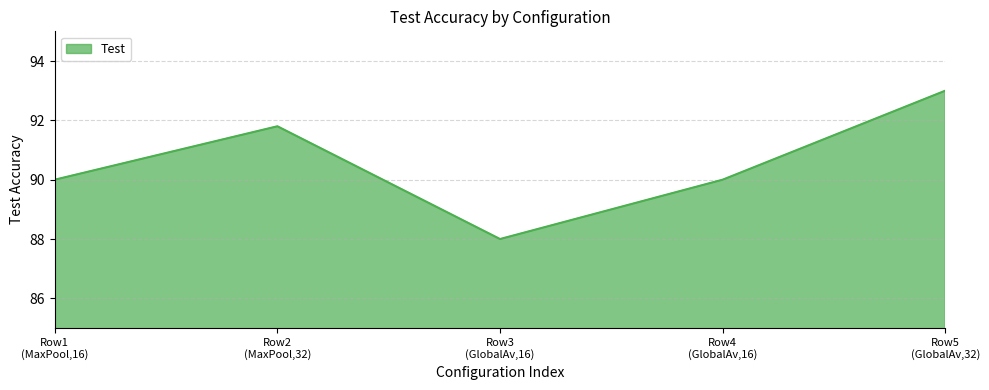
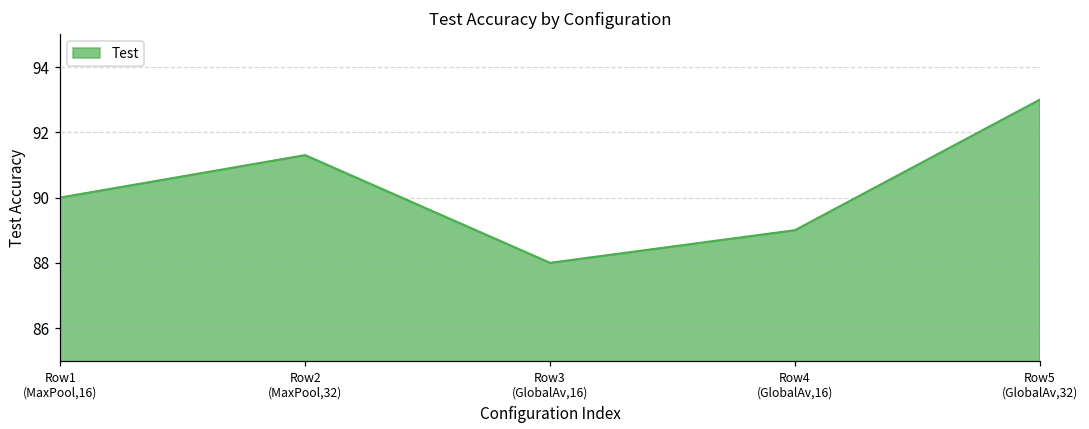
Row2 (MaxPool,32): 91.8 -> 91.3
Row4 (GlobalAv,16): 90 -> 89
